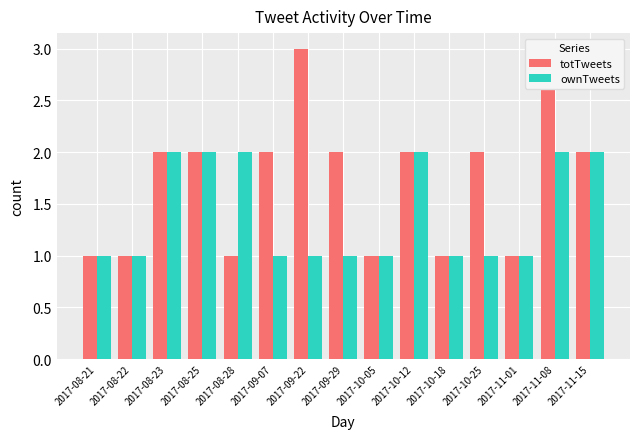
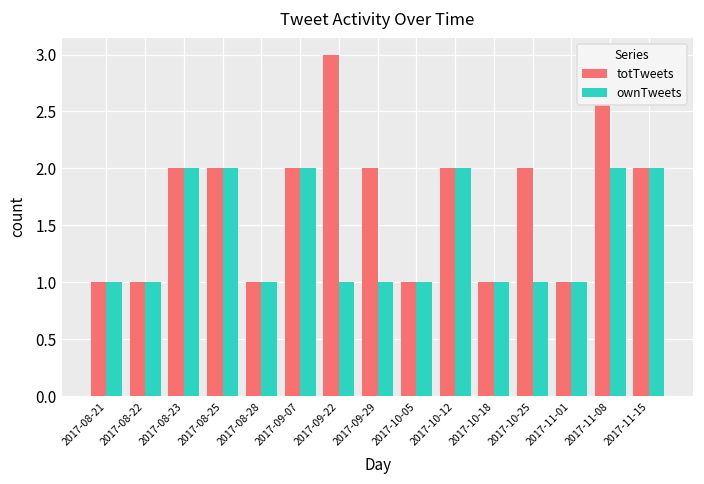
ownTweets, 2017-08-28: 2 -> 1
ownTweets, 2017-09-07: 1 -> 2
